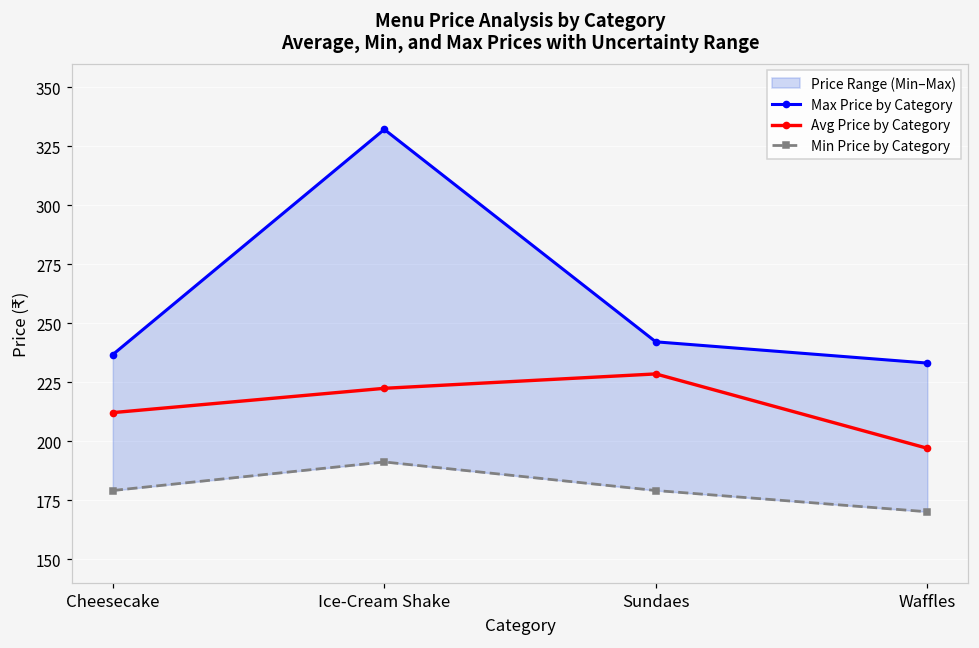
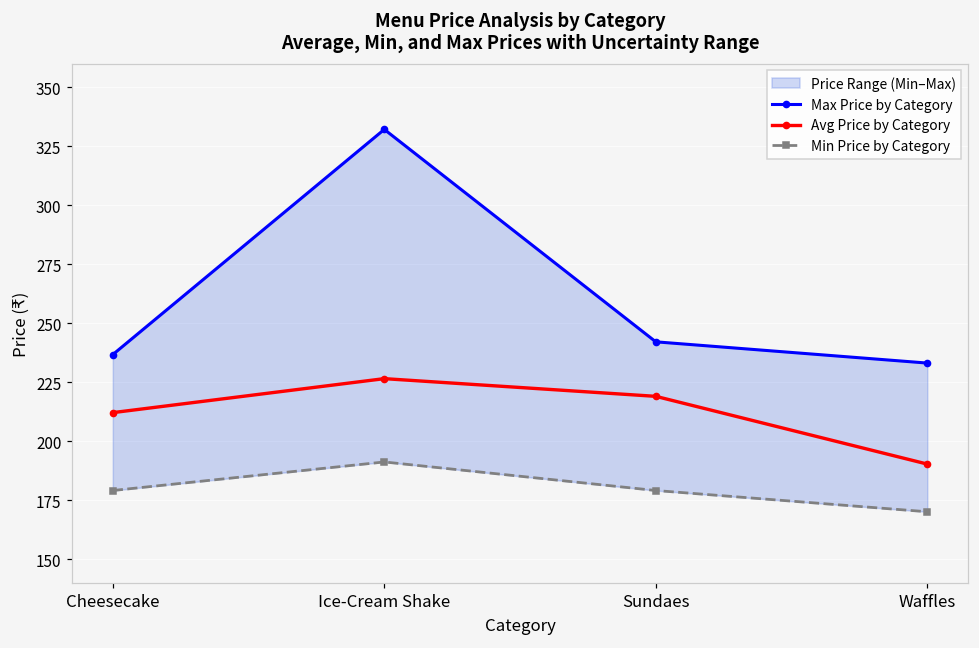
Avg Price by Category, Ice-Cream Shake: 222 -> 227
Avg Price by Category, Sundaes: 229 -> 219
Avg Price by Category, Waffles: 197 -> 190
